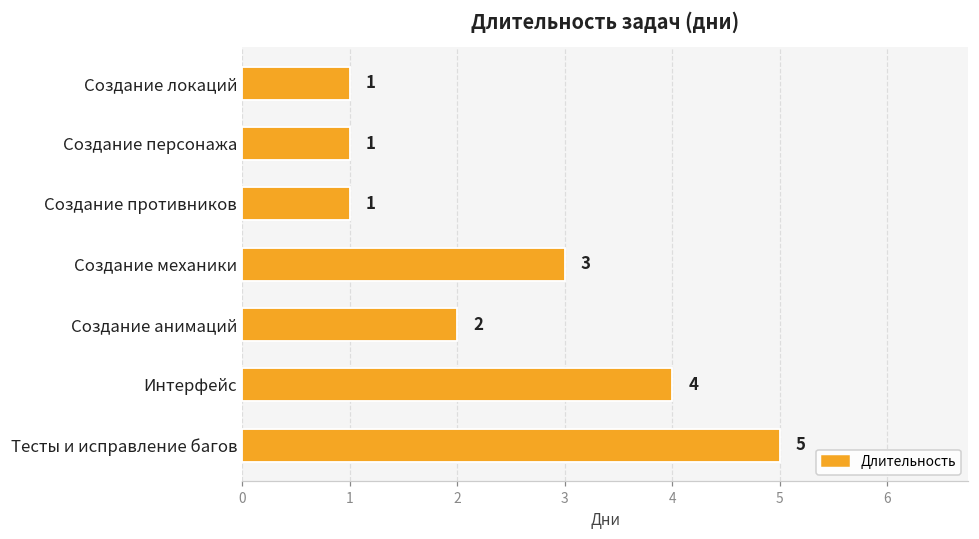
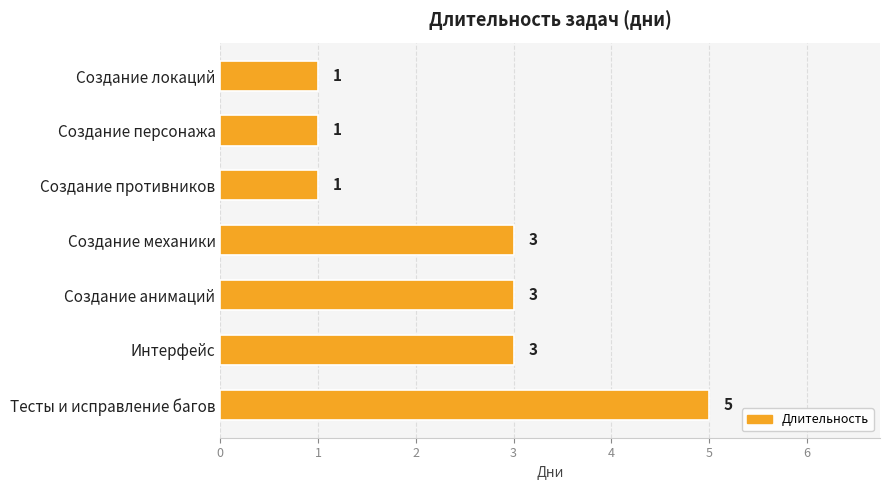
Создание анимаций: 2 -> 3
Интерфейс: 4 -> 3
